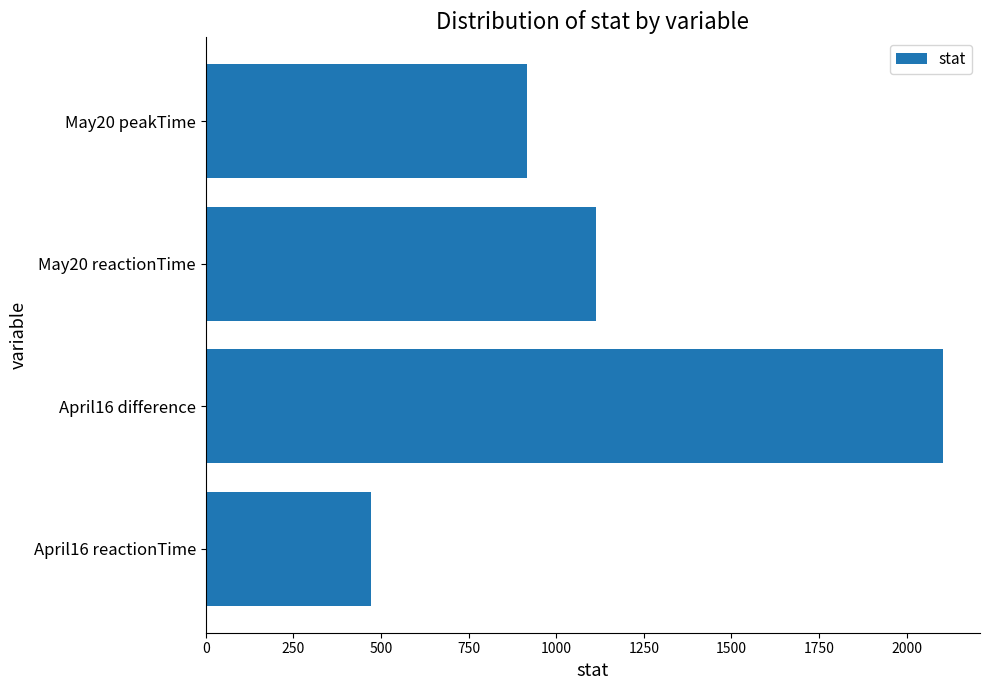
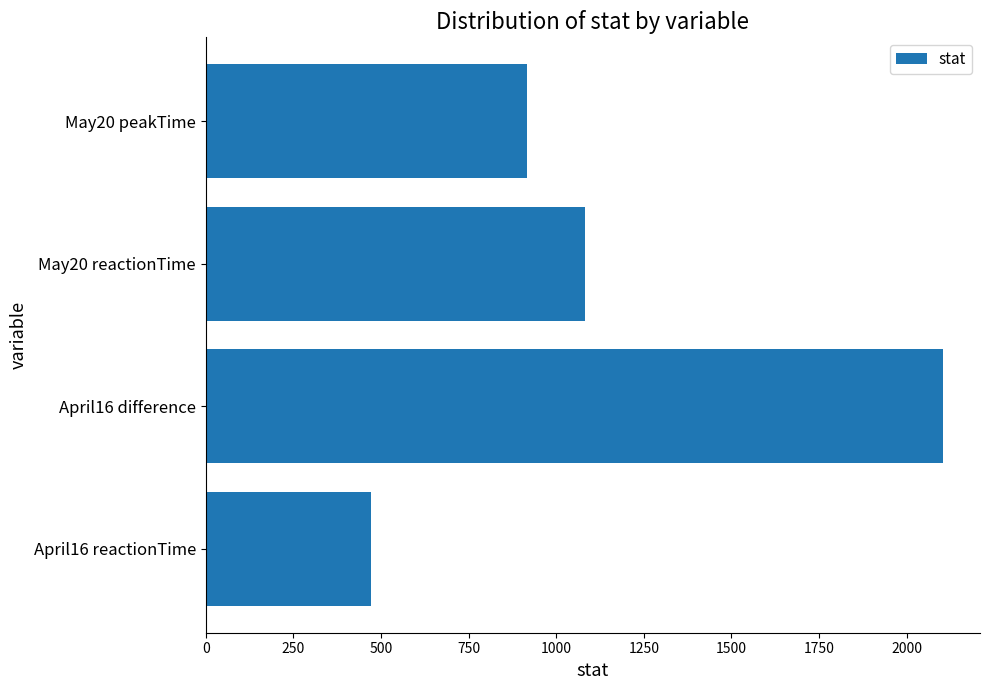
May20 reactionTime: 1110 -> 1080
